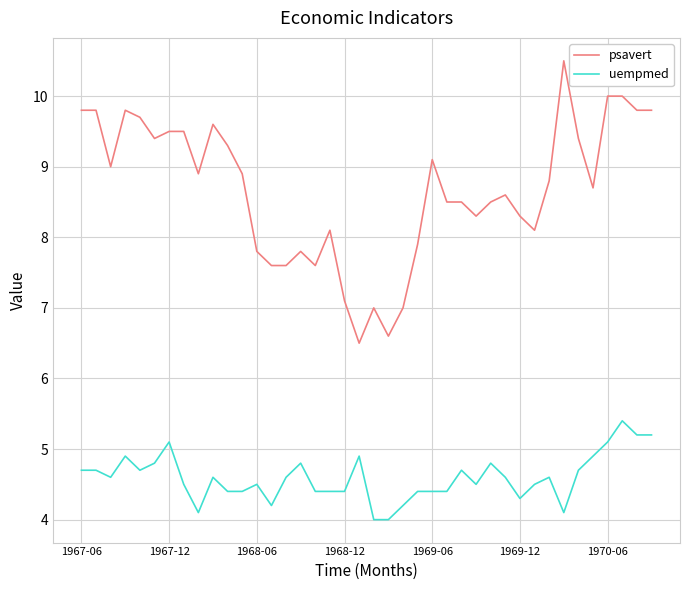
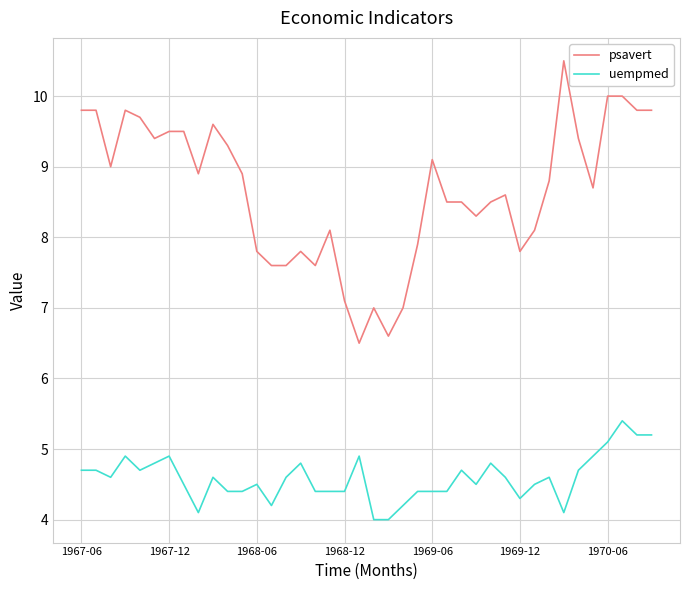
uempmed, 1967-12: 5.1 -> 4.9
psavert, 1969-12: 8.3 -> 7.8
